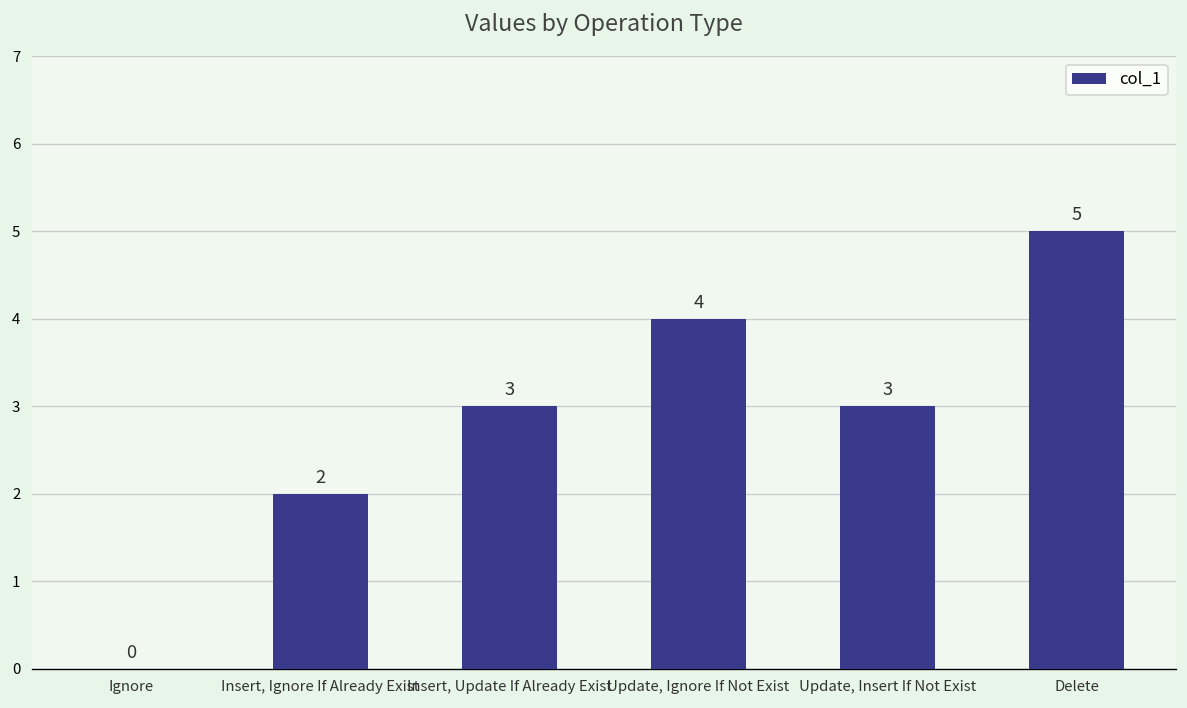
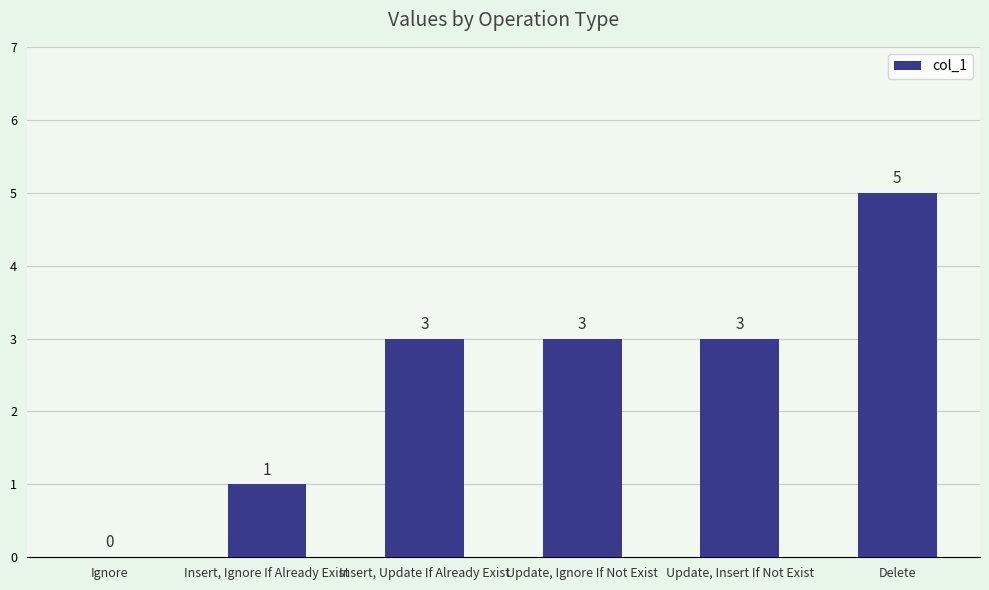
Insert, Ignore If Already Exist: 2 -> 1
Update, Ignore If Not Exist: 4 -> 3
